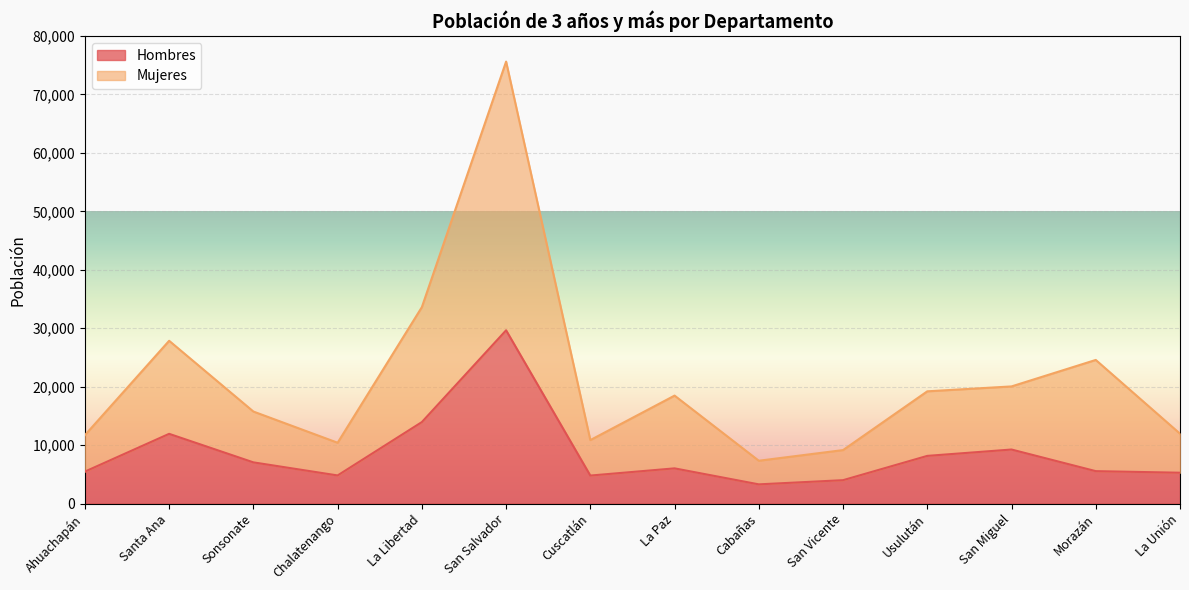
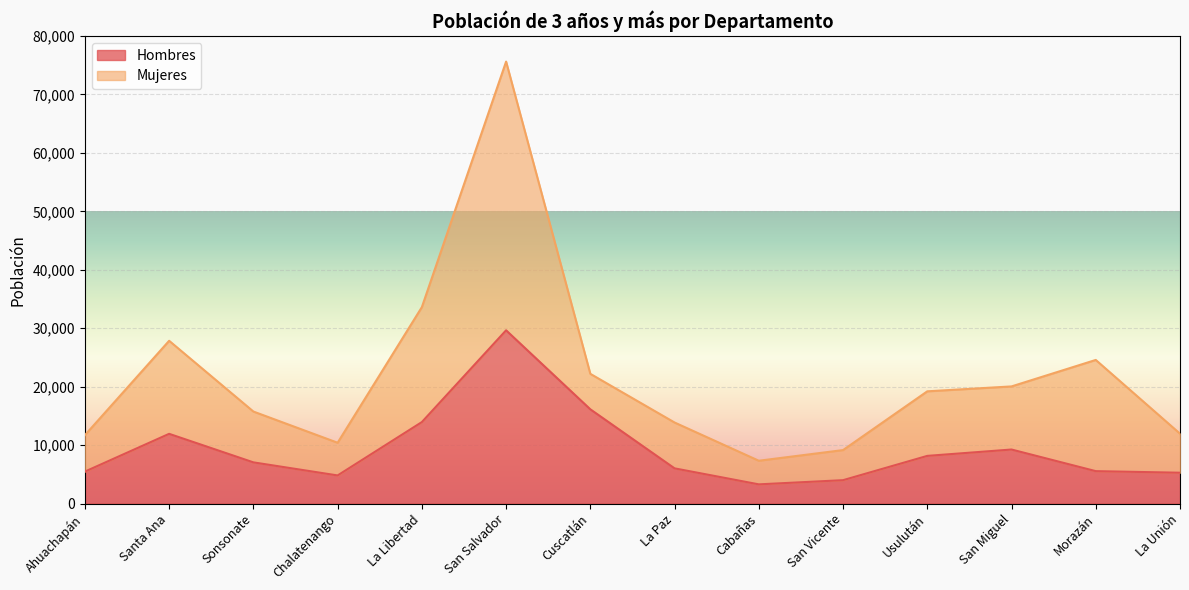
Hombres, Cuscatlán: 5,000 -> 16,000
Mujeres, La Paz: 12,000 -> 8,000
